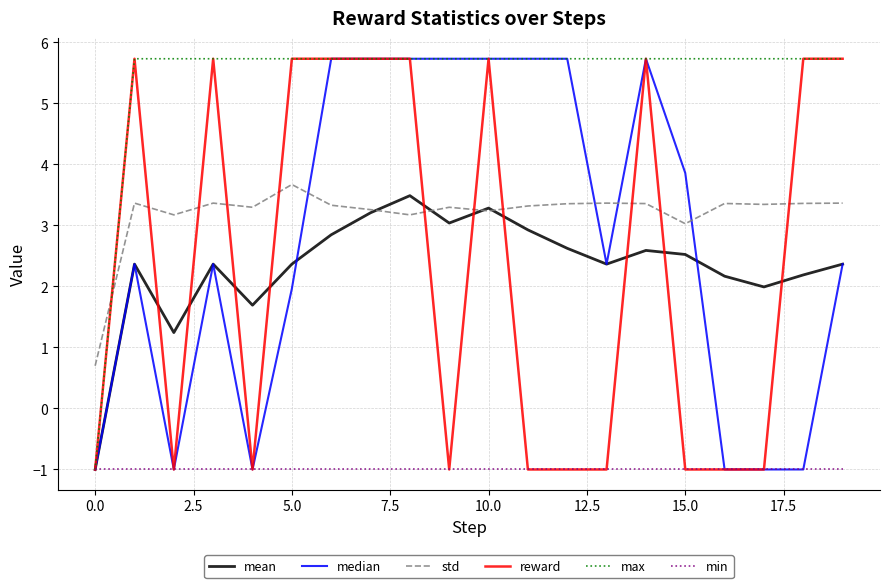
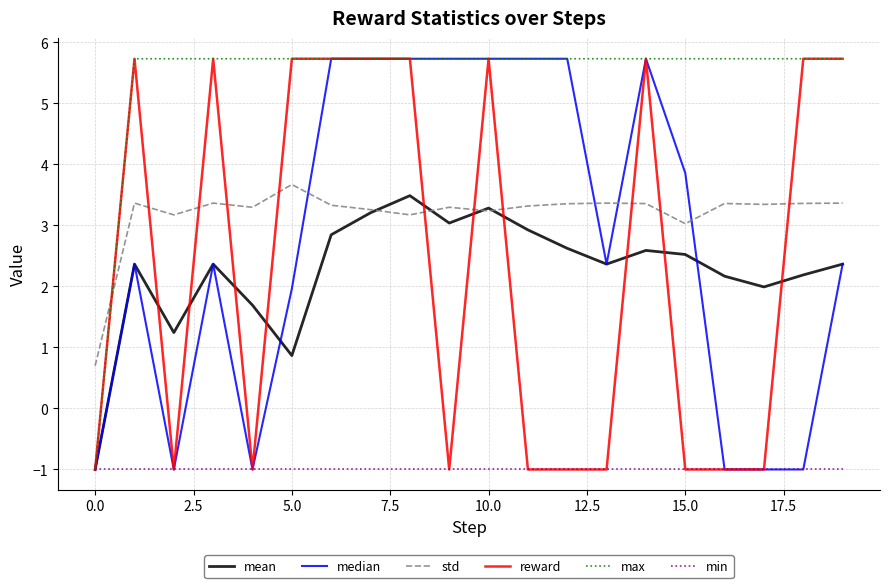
mean, 5.0: 2.4 -> 0.9
